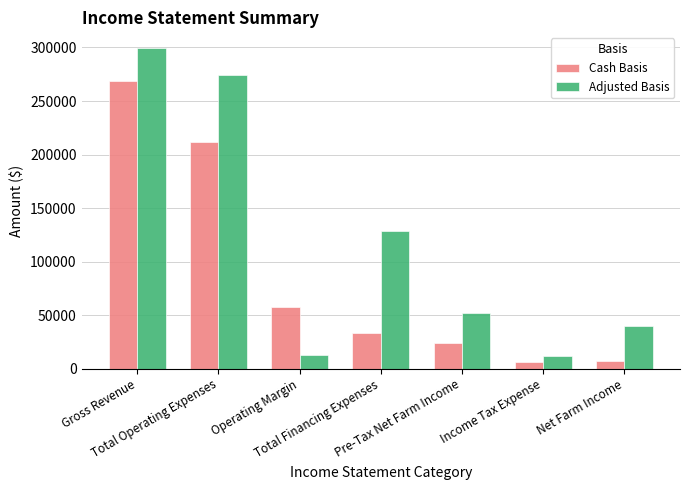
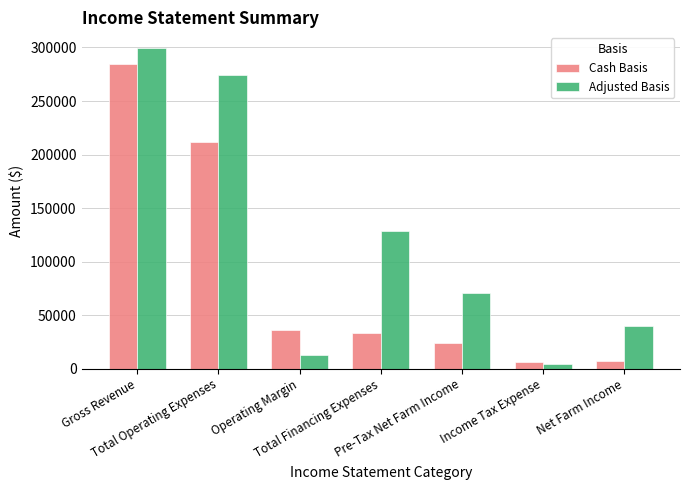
Cash Basis, Gross Revenue: 269000 -> 285000
Cash Basis, Operating Margin: 57000 -> 36000
Adjusted Basis, Pre-Tax Net Farm Income: 52000 -> 71000
Adjusted Basis, Income Tax Expense: 12000 -> 4000
